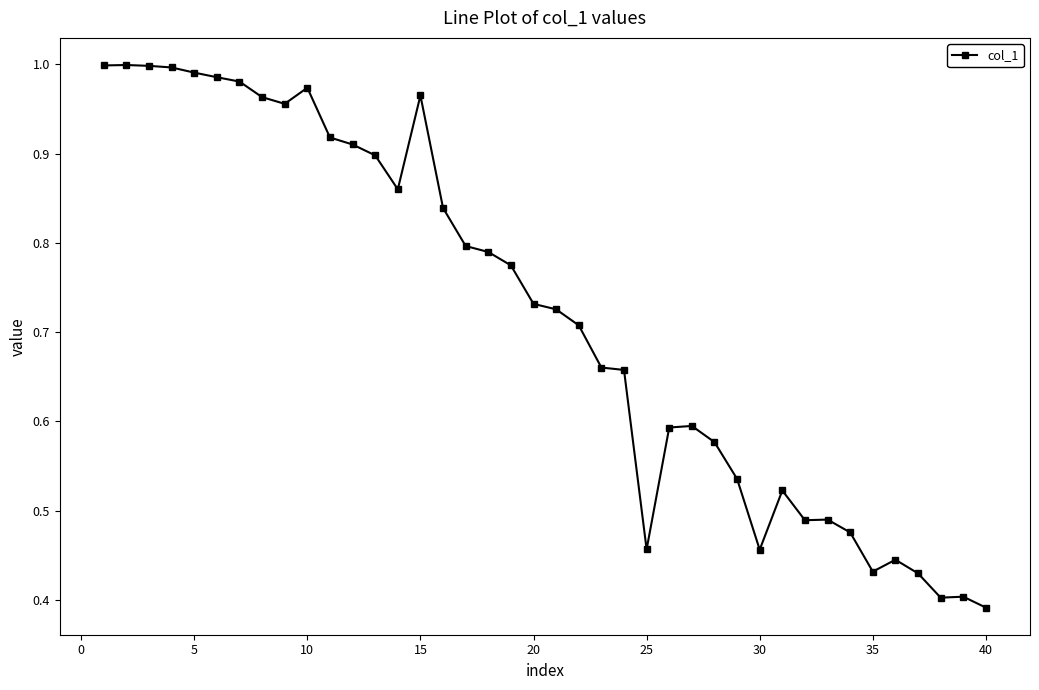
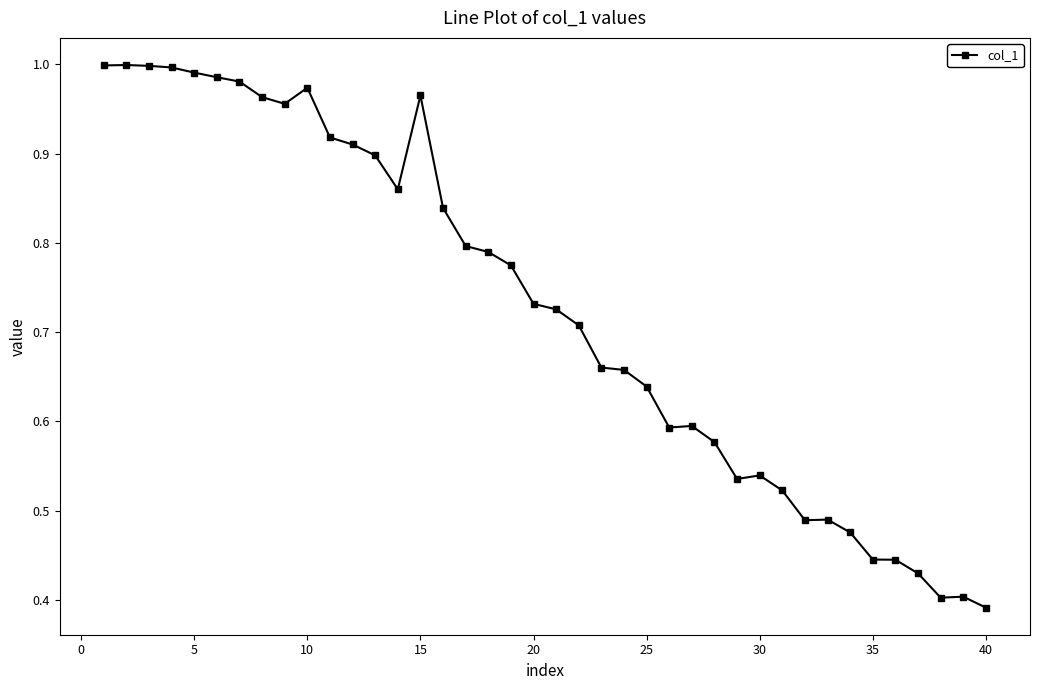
25: 0.46 -> 0.64
30: 0.46 -> 0.54
35: 0.43 -> 0.45
